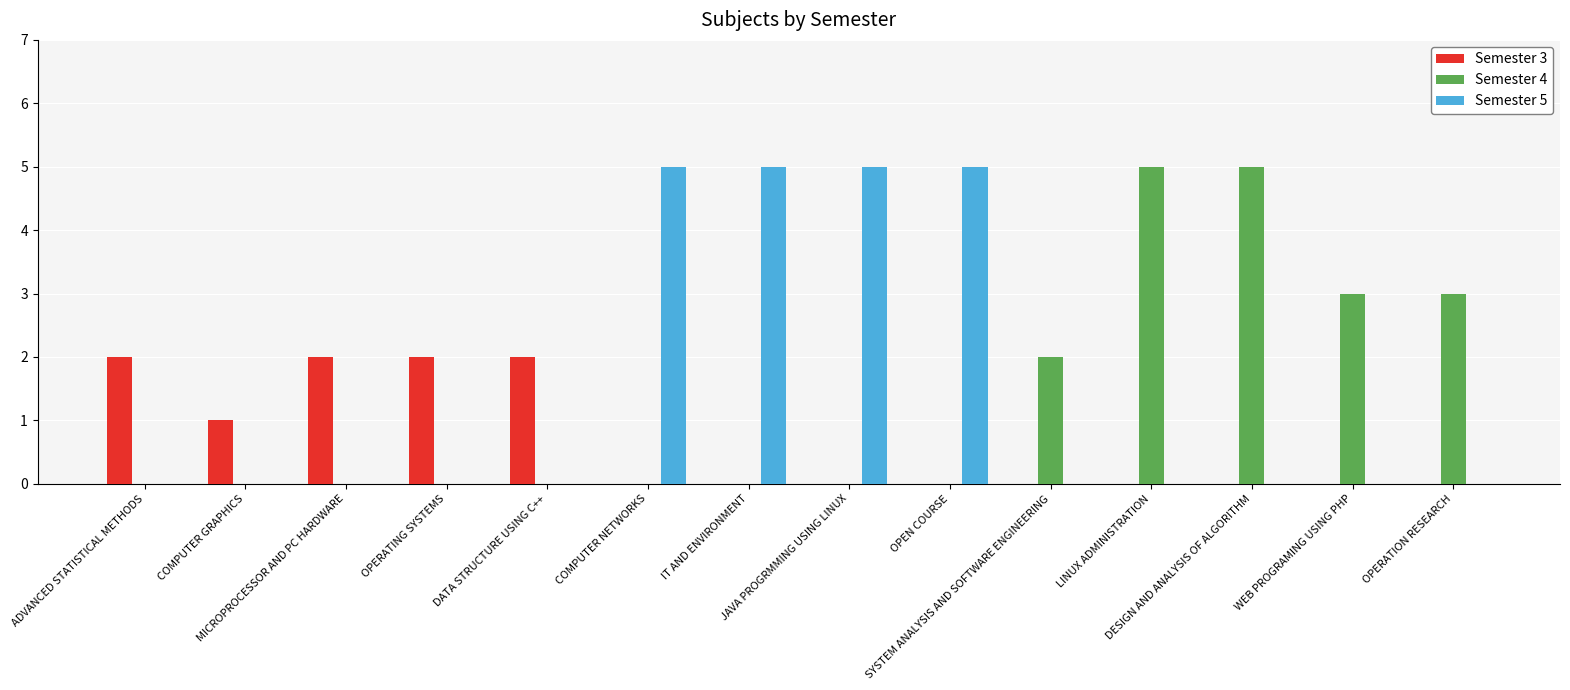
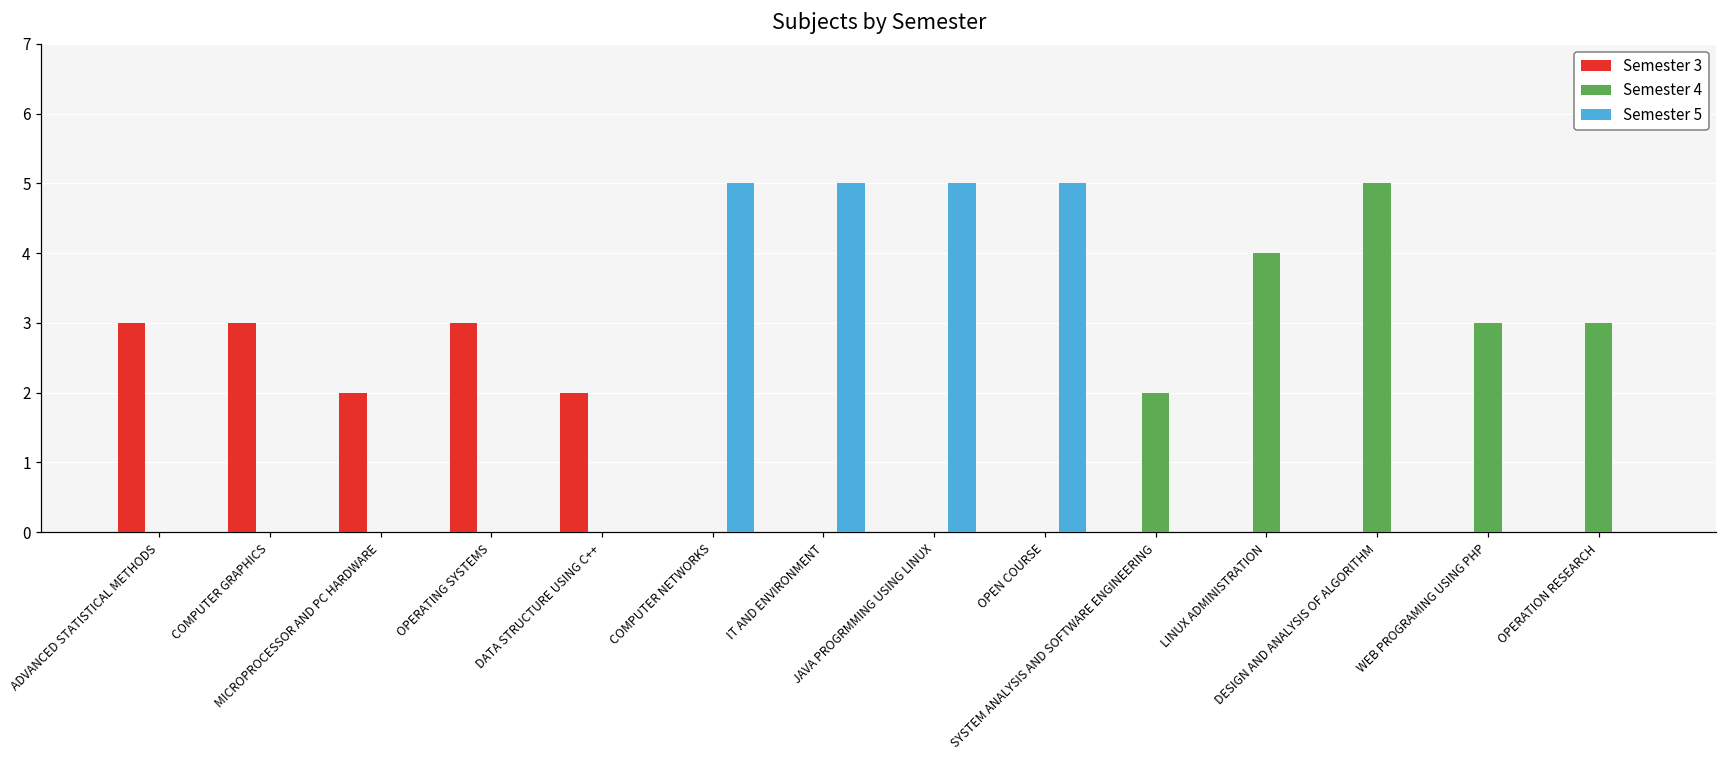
Semester 3, ADVANCED STATISTICAL METHODS: 2 -> 3
Semester 3, COMPUTER GRAPHICS: 1 -> 3
Semester 3, OPERATING SYSTEMS: 2 -> 3
Semester 4, LINUX ADMINISTRATION: 5 -> 4
